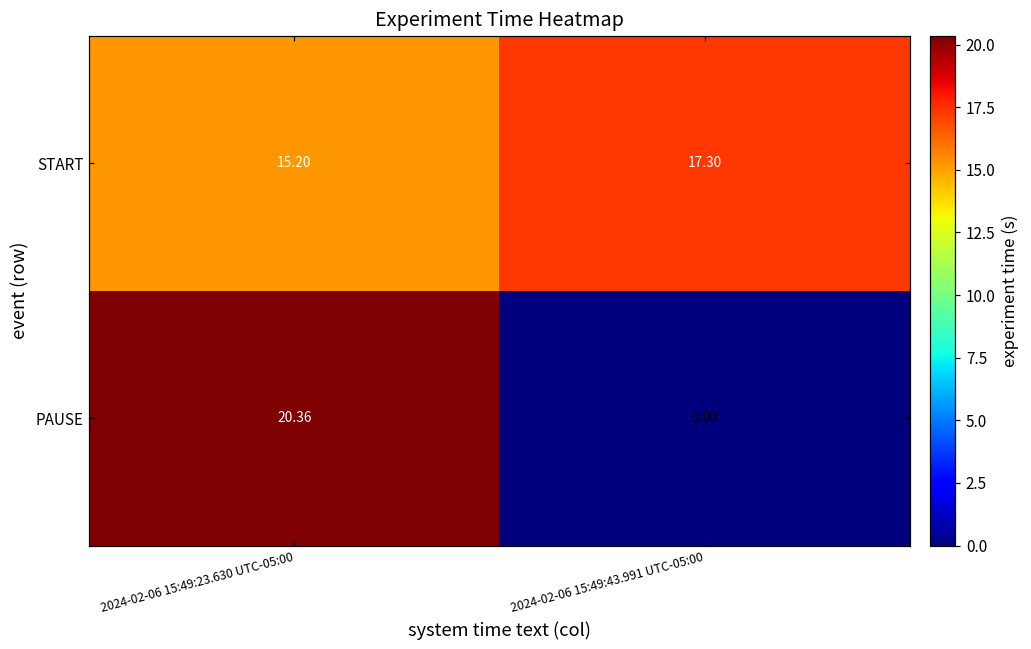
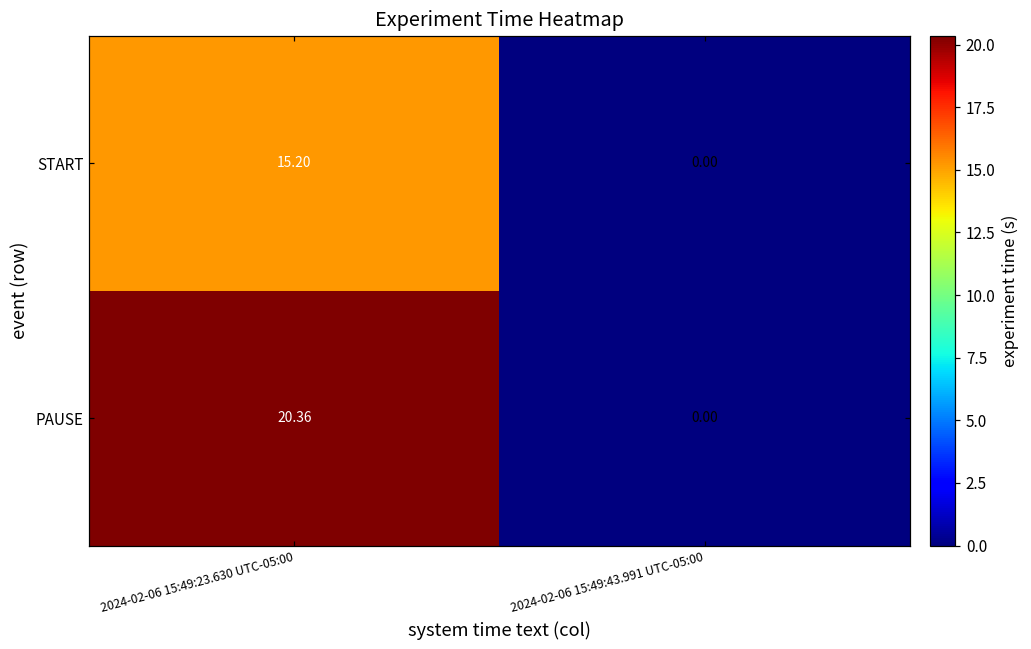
START, 2024-02-06 15:49:43.991 UTC-05:00: 17.30 -> 0.00
